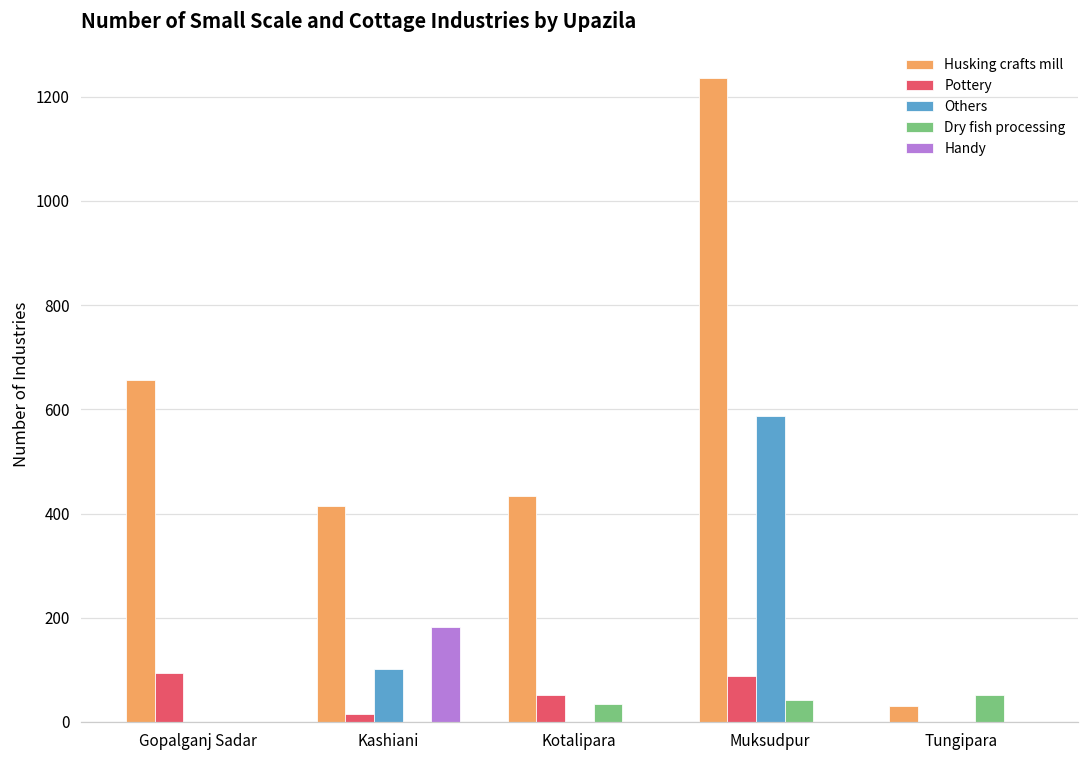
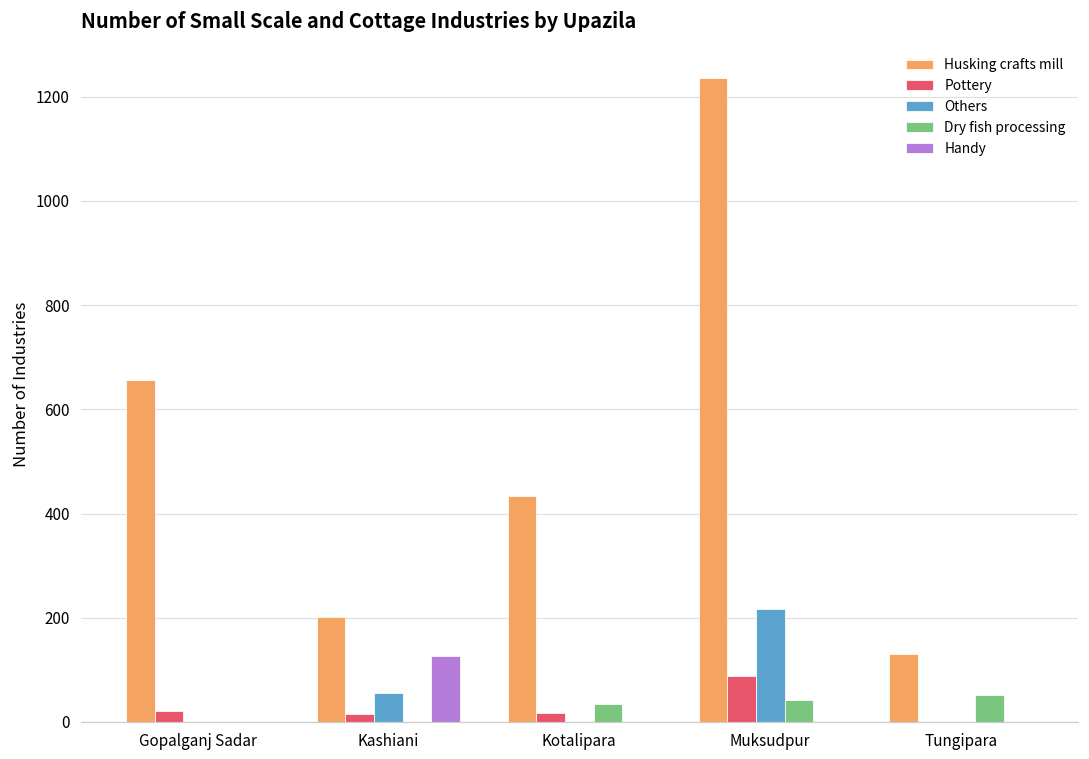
Pottery, Gopalganj Sadar: 90 -> 20
Husking crafts mill, Kashiani: 420 -> 200
Others, Kashiani: 100 -> 60
Handy, Kashiani: 180 -> 130
Pottery, Kotalipara: 50 -> 20
Others, Muksudpur: 590 -> 220
Husking crafts mill, Tungipara: 30 -> 130
